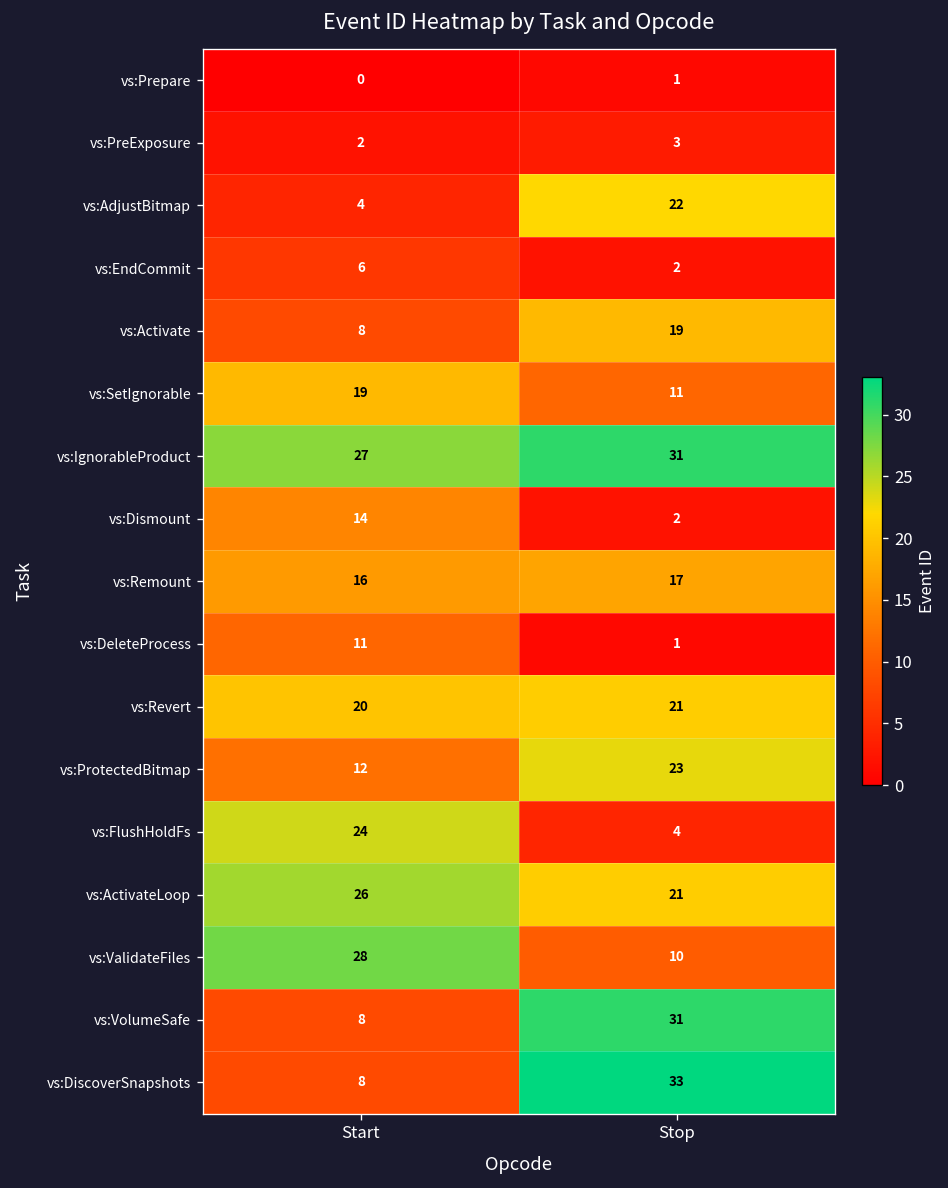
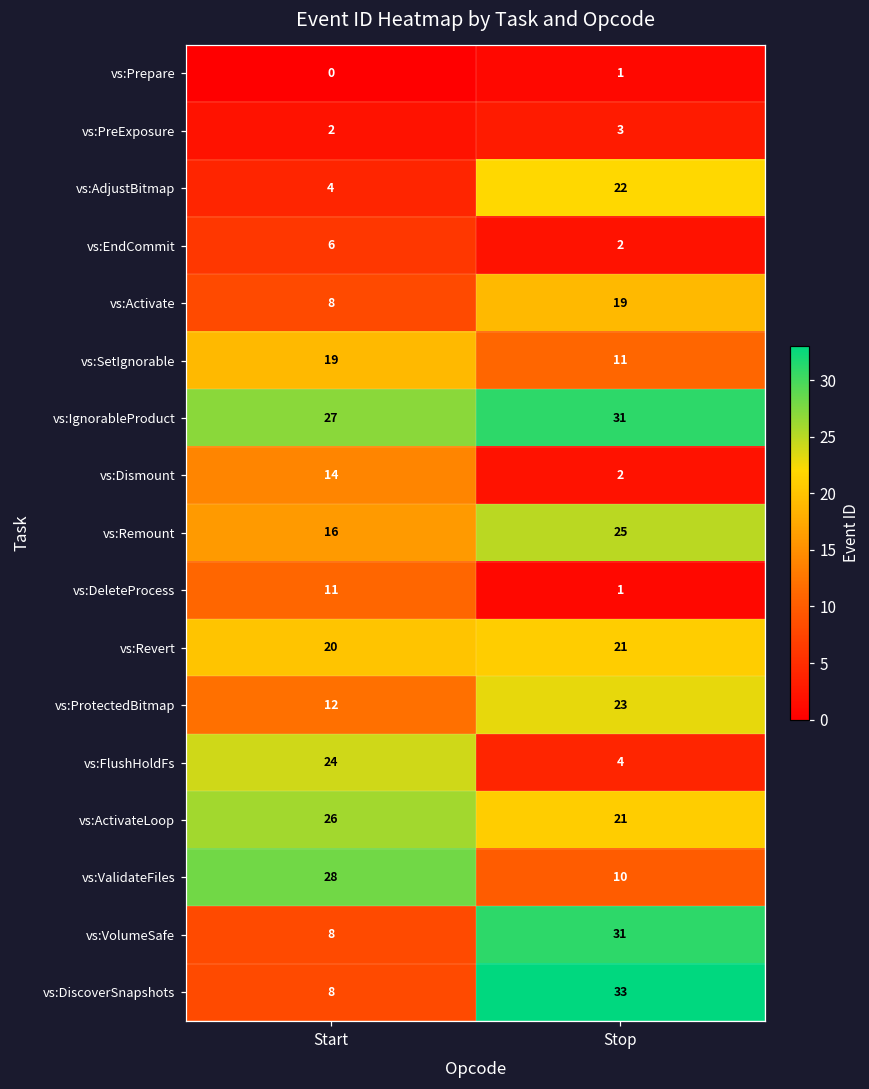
vs:Remount, Stop: 17 -> 25
